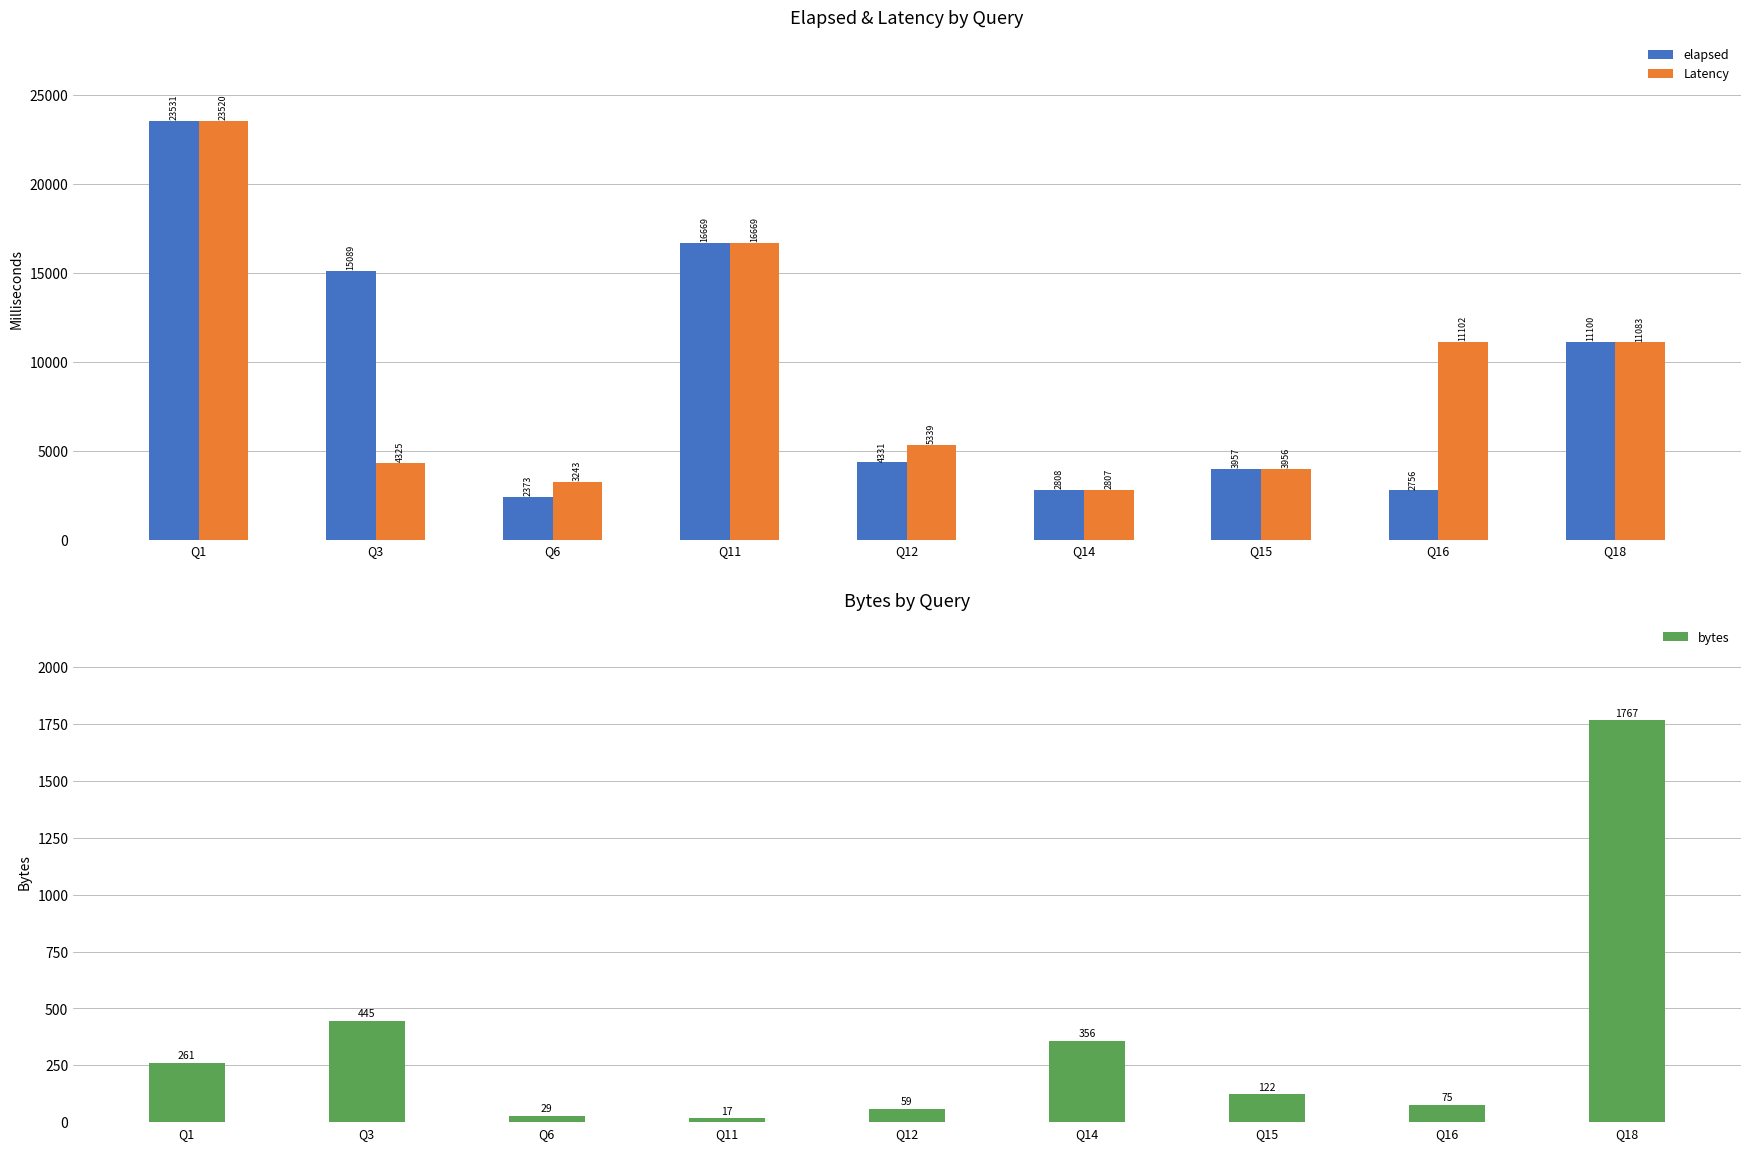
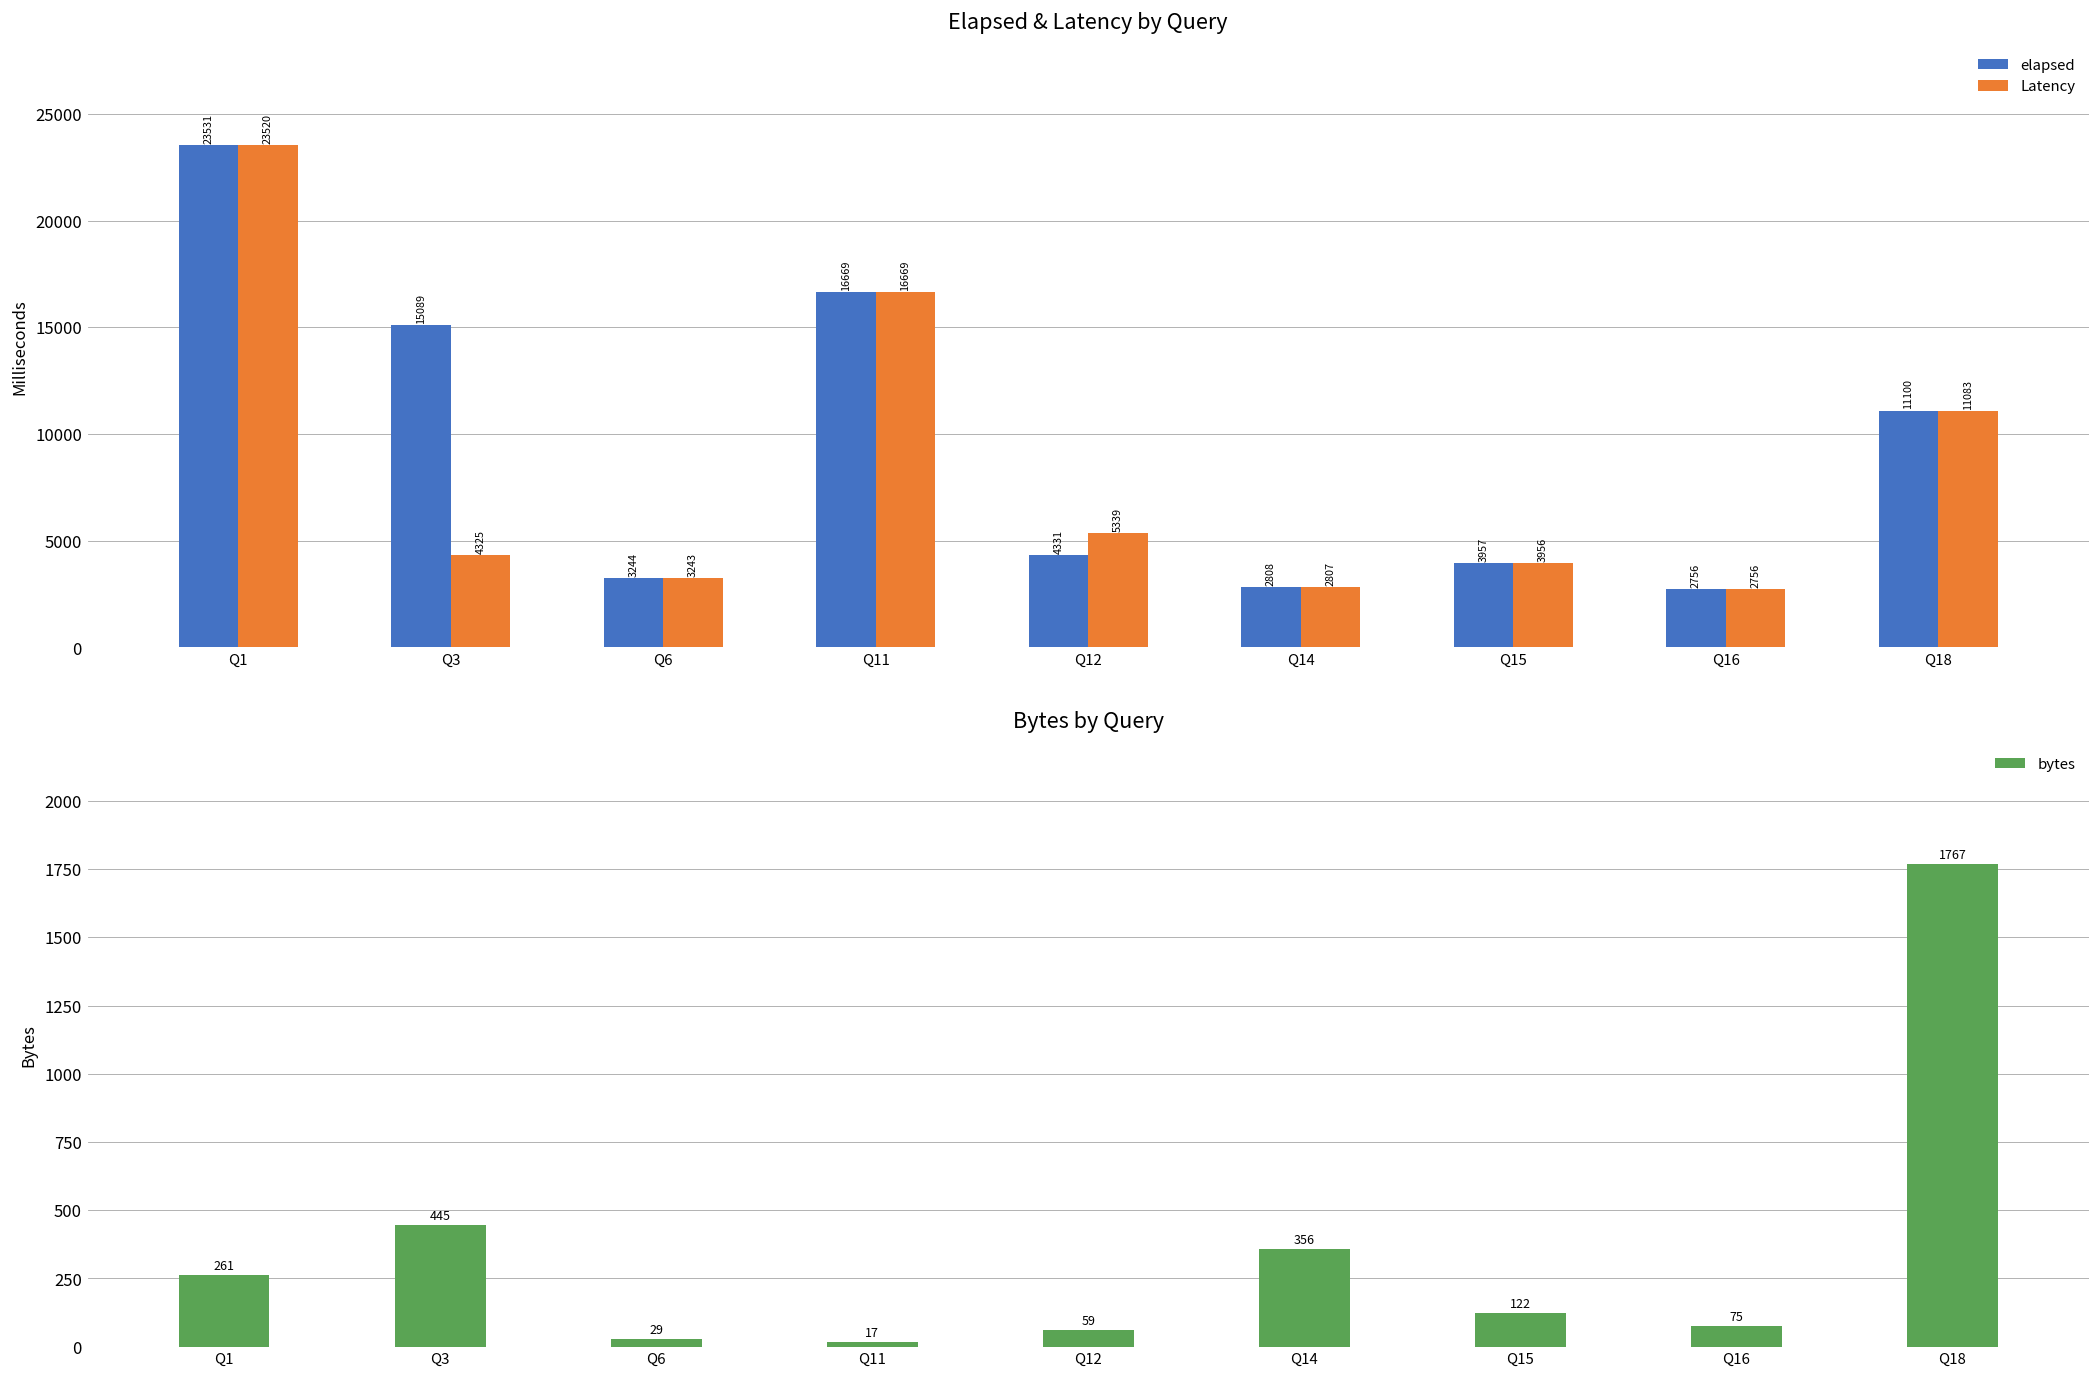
Elapsed & Latency by Query, elapsed, Q6: 2373 -> 3244
Elapsed & Latency by Query, Latency, Q16: 11102 -> 2756
